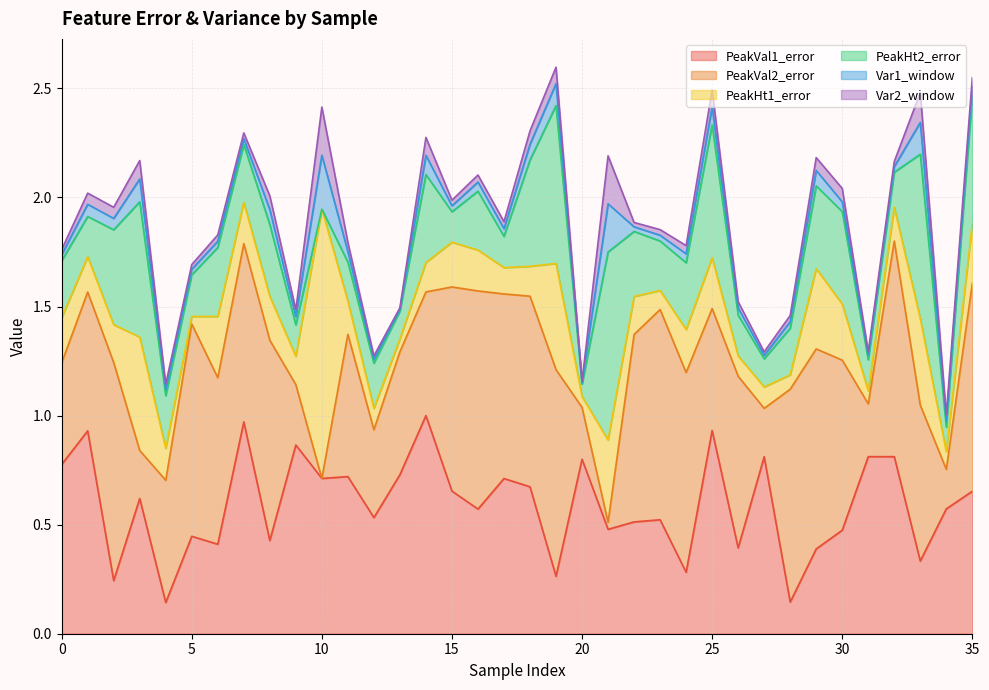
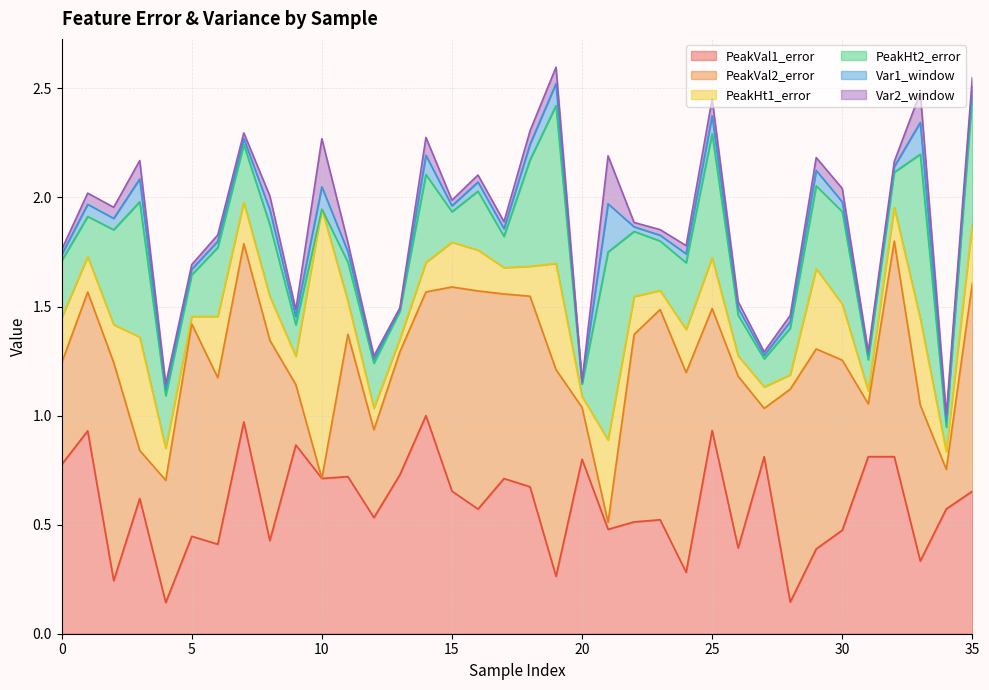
Var1_window, 10: 0.25 -> 0.10
PeakHt2_error, 25: 0.61 -> 0.57
